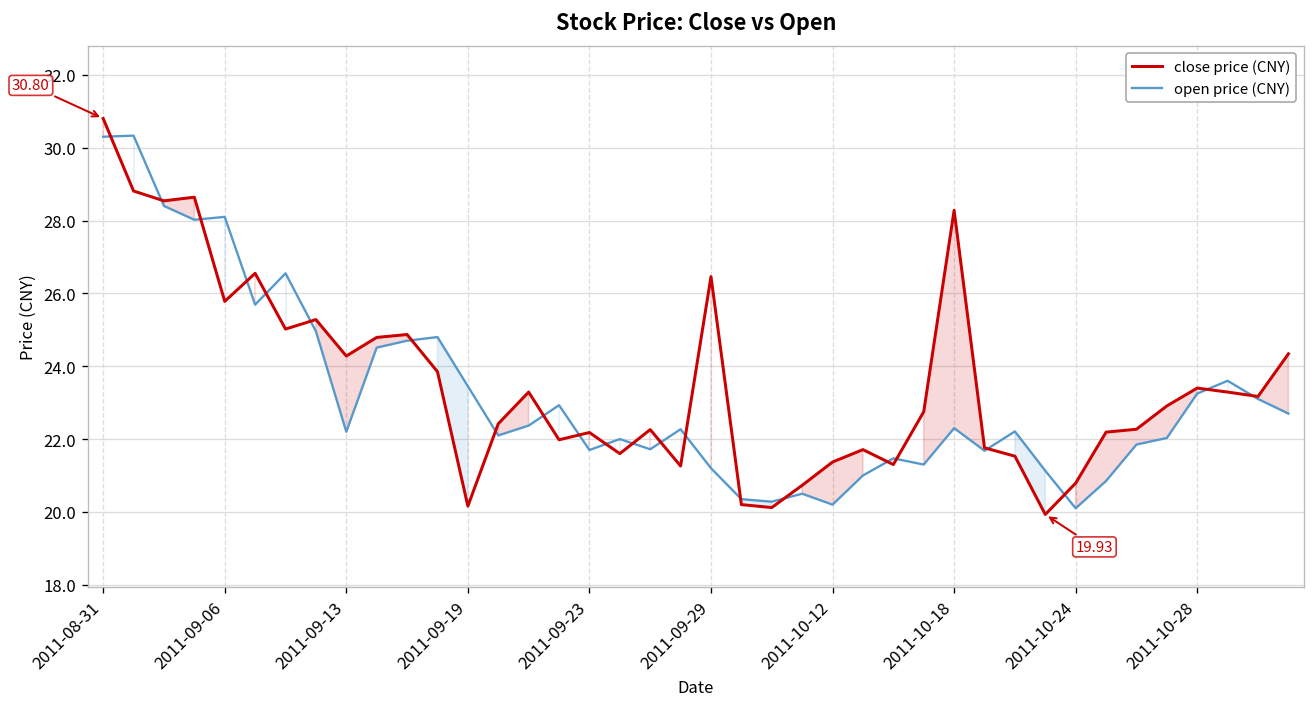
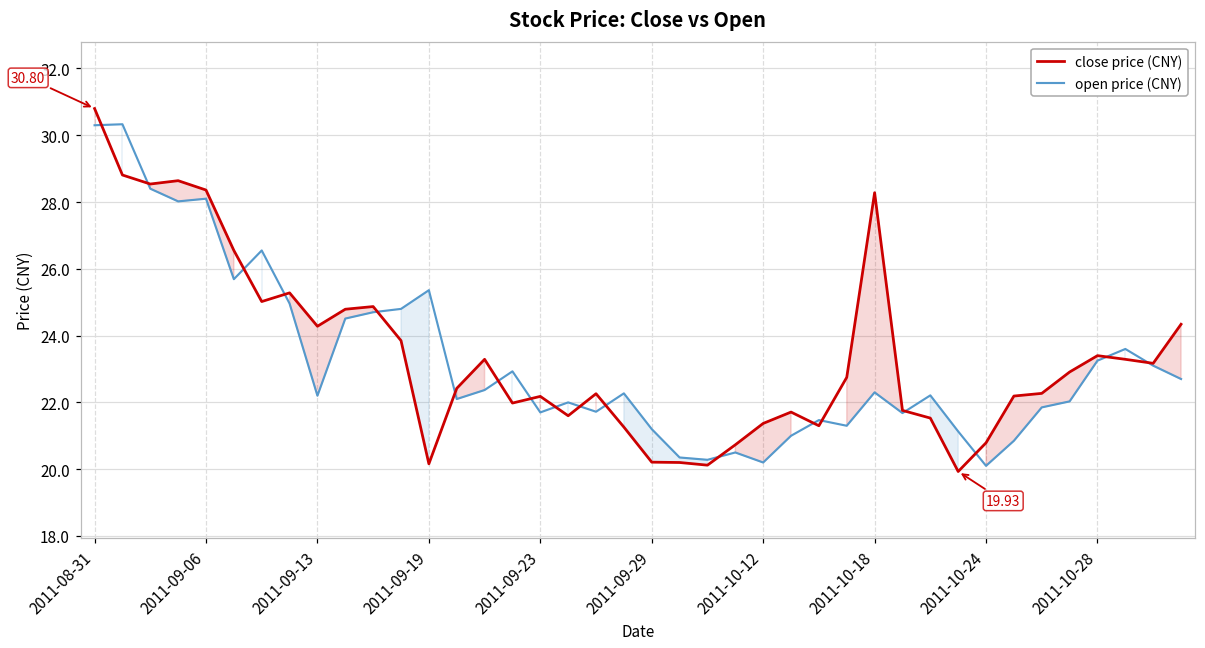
close price (CNY), 2011-09-06: 25.8 -> 28.4
open price (CNY), 2011-09-19: 23.5 -> 25.4
close price (CNY), 2011-09-29: 26.5 -> 20.2
